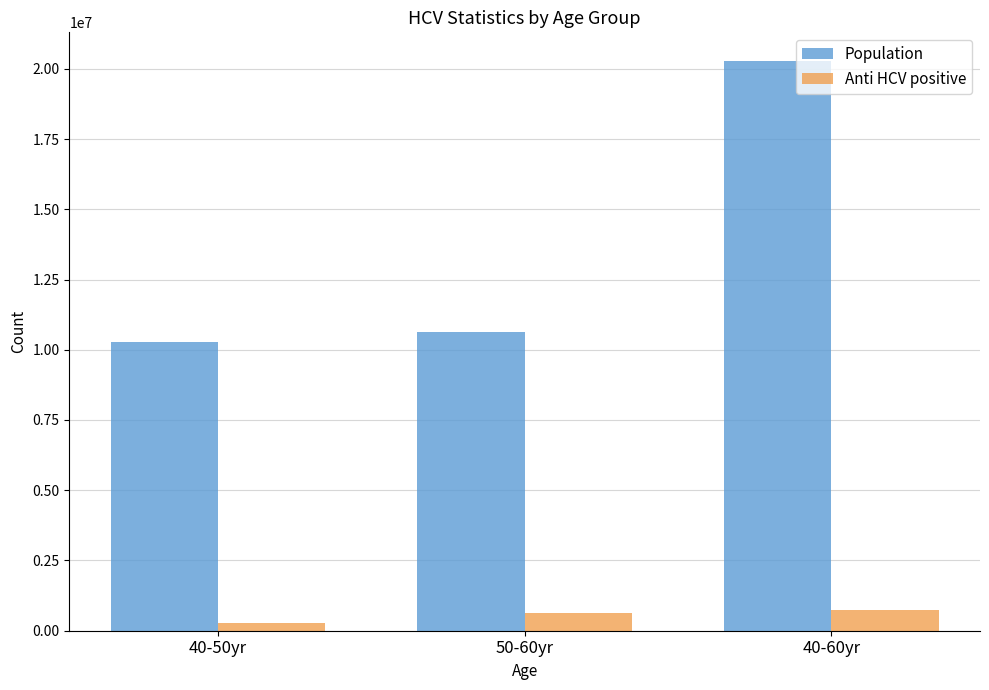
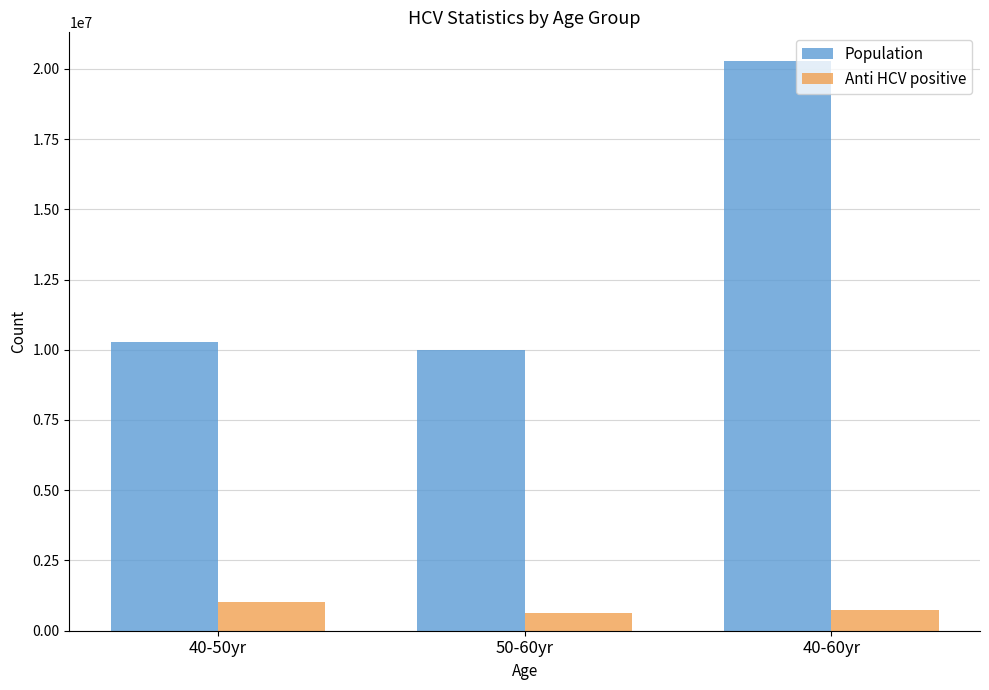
Anti HCV positive, 40-50yr: 300000 -> 1000000
Population, 50-60yr: 10600000 -> 10000000
